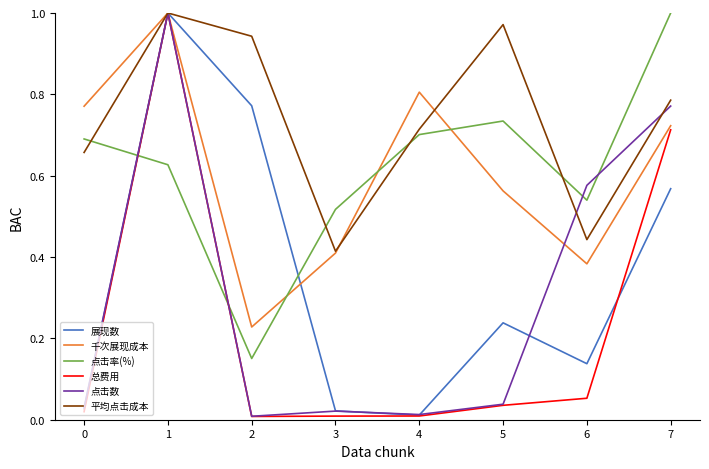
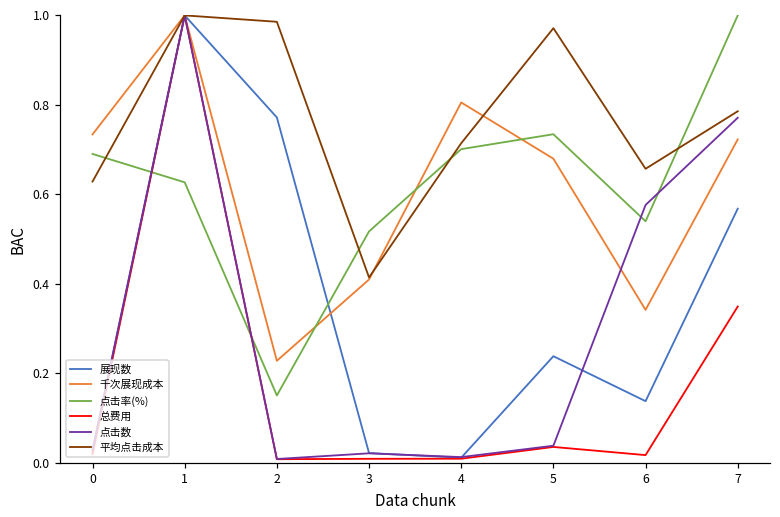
千次展现成本, 0: 0.77 -> 0.73
平均点击成本, 0: 0.66 -> 0.63
平均点击成本, 2: 0.94 -> 0.99
千次展现成本, 5: 0.56 -> 0.68
千次展现成本, 6: 0.38 -> 0.34
总费用, 6: 0.05 -> 0.02
平均点击成本, 6: 0.44 -> 0.66
总费用, 7: 0.71 -> 0.35
